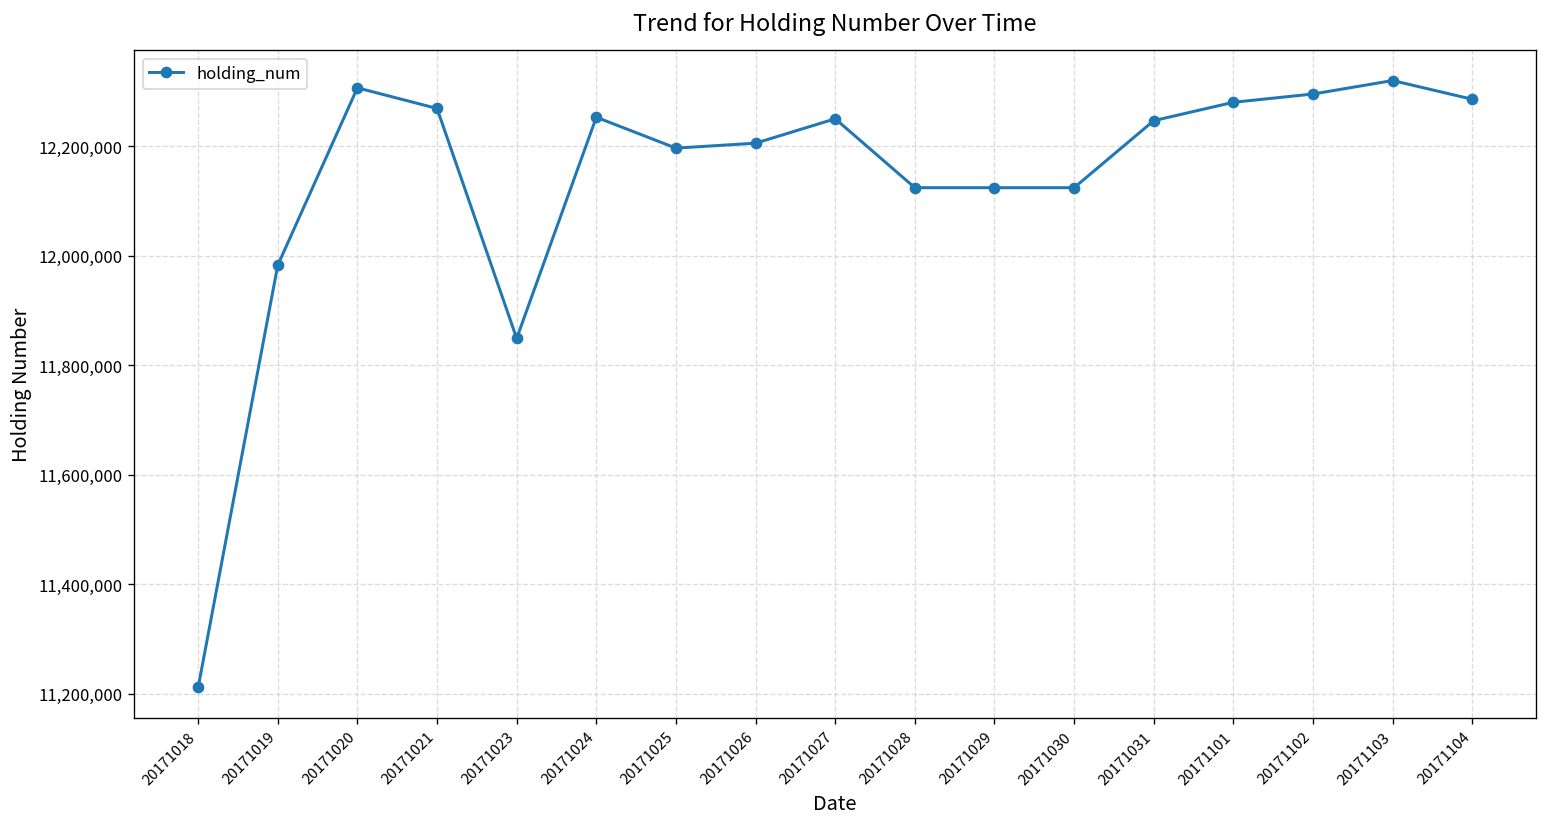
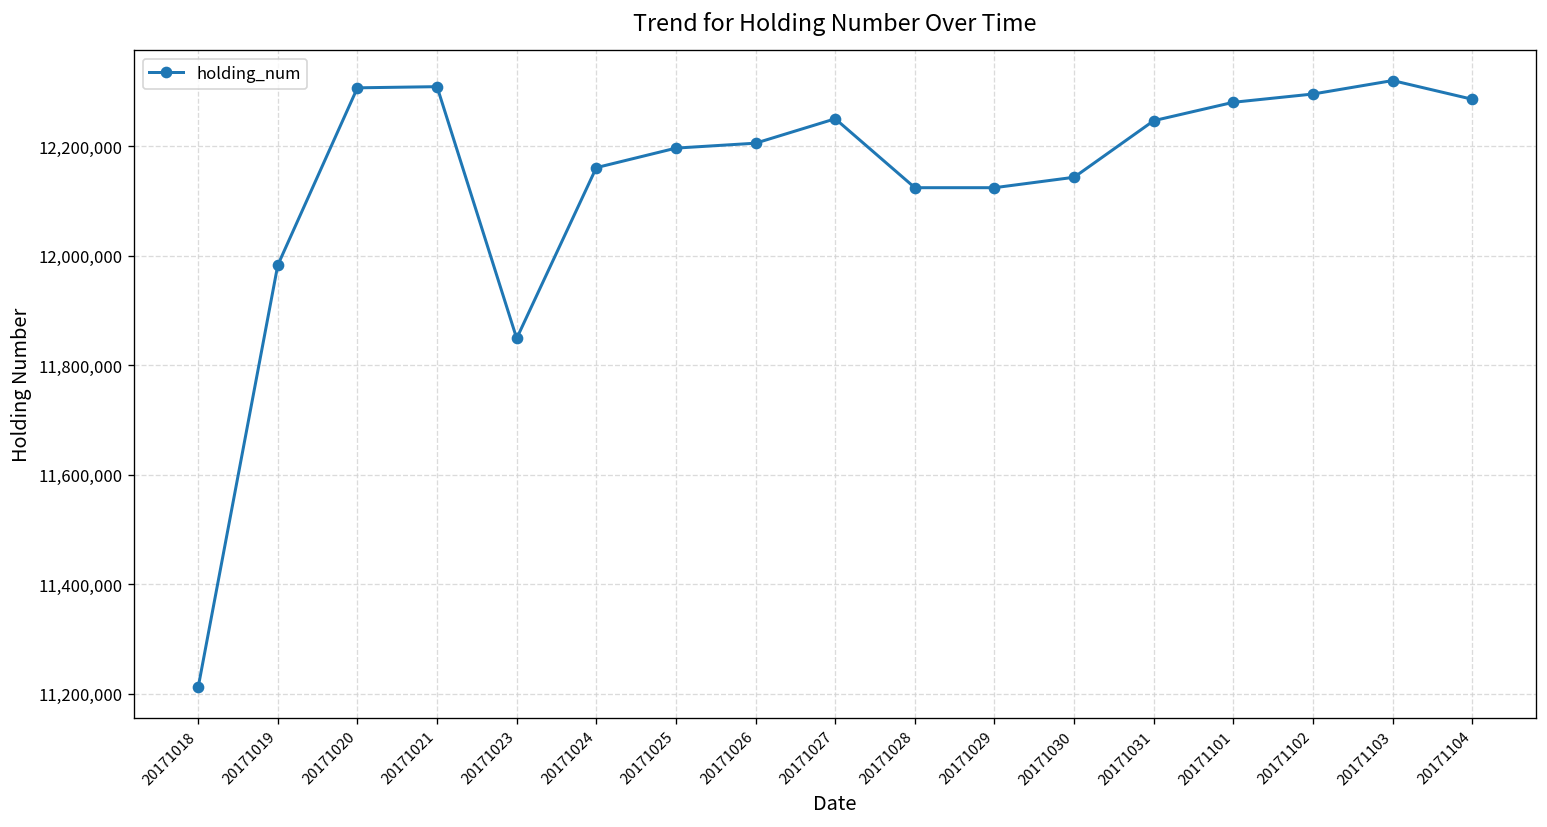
20171021: 12,270,000 -> 12,310,000
20171024: 12,250,000 -> 12,160,000
20171030: 12,120,000 -> 12,140,000
